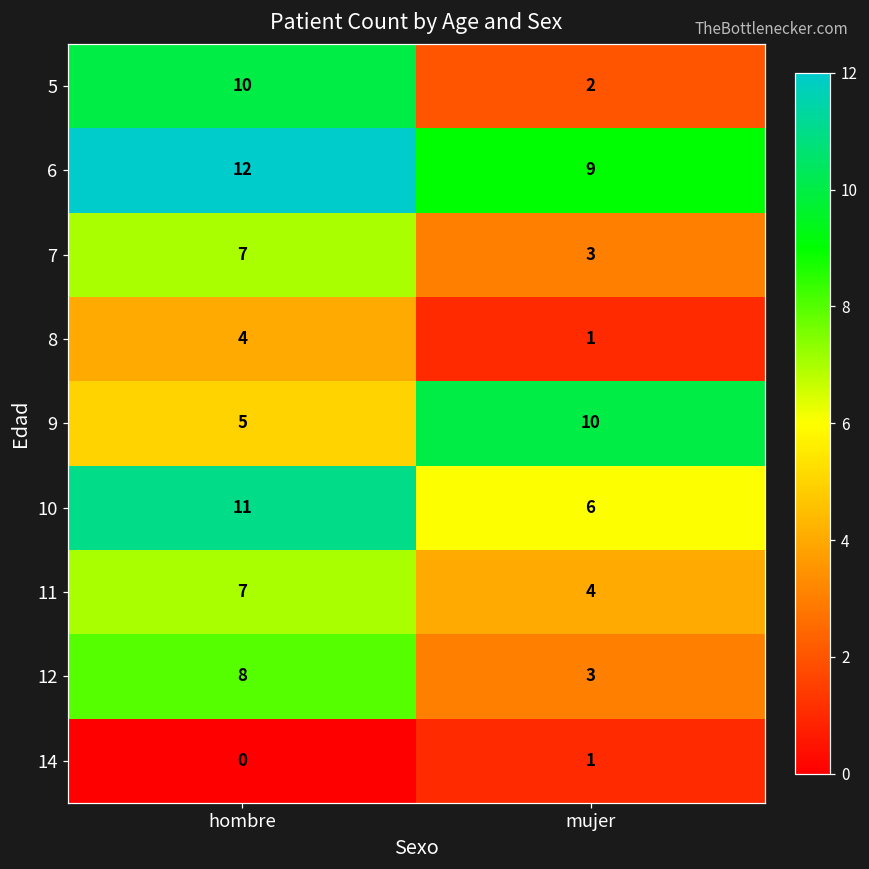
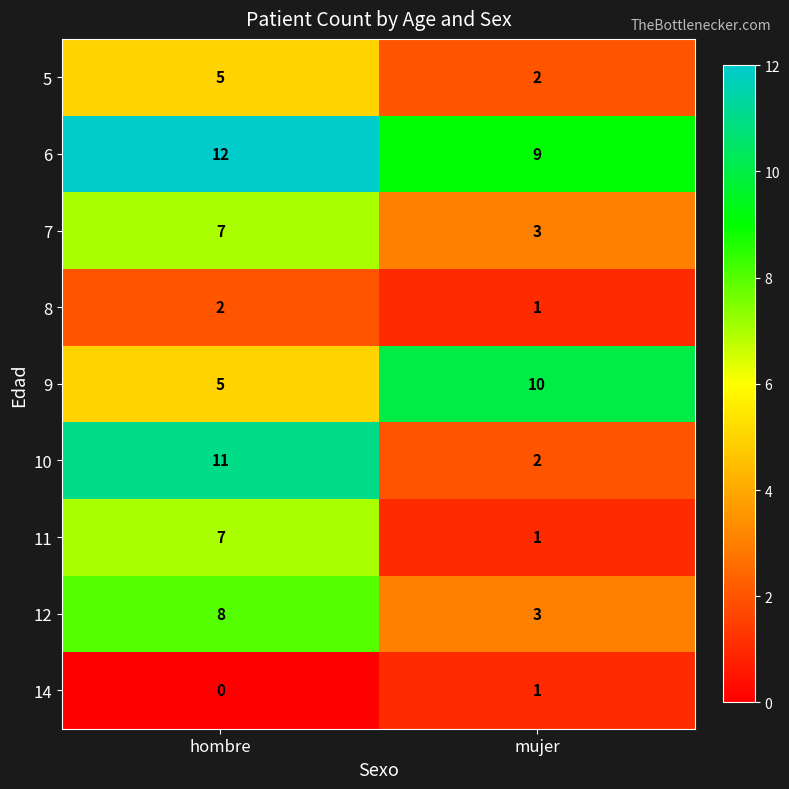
5, hombre: 10 -> 5
8, hombre: 4 -> 2
10, mujer: 6 -> 2
11, mujer: 4 -> 1
